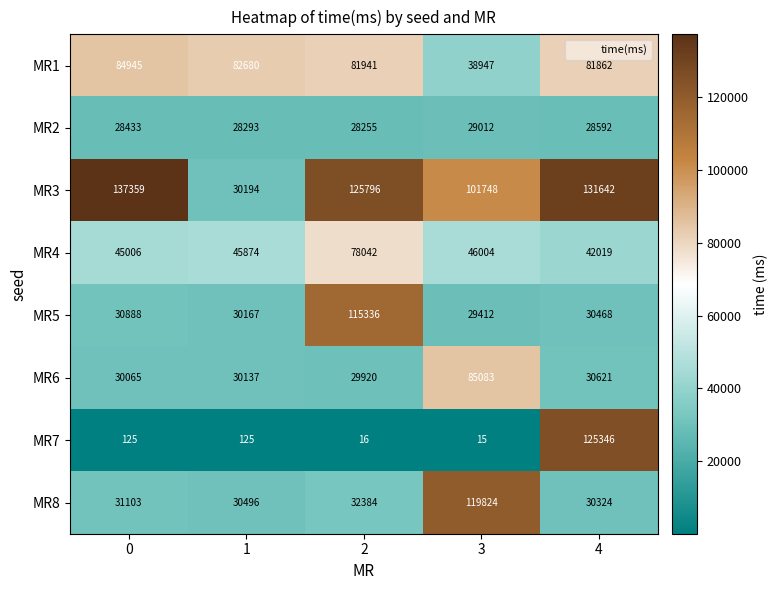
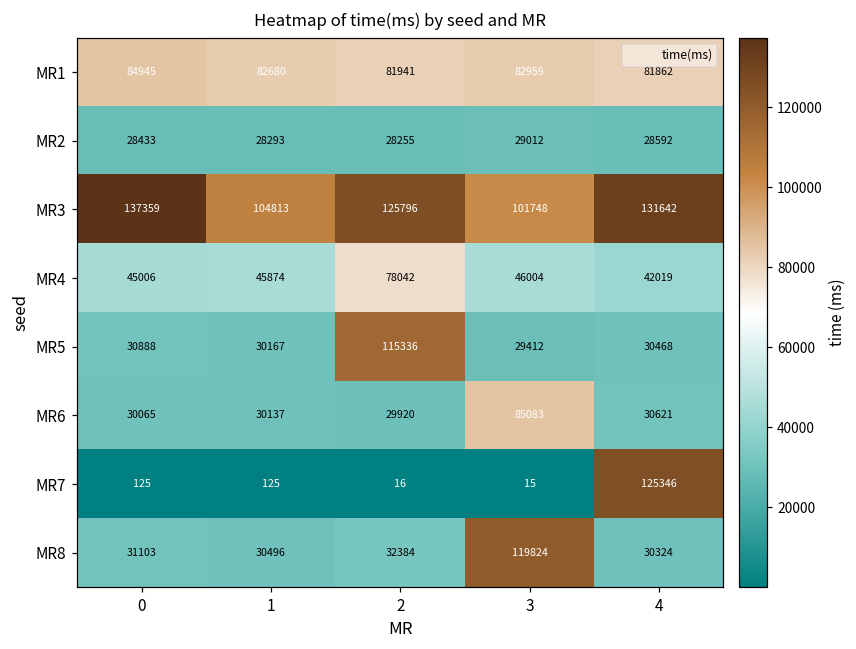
MR1, 3: 38947 -> 82959
MR3, 1: 30194 -> 104813
